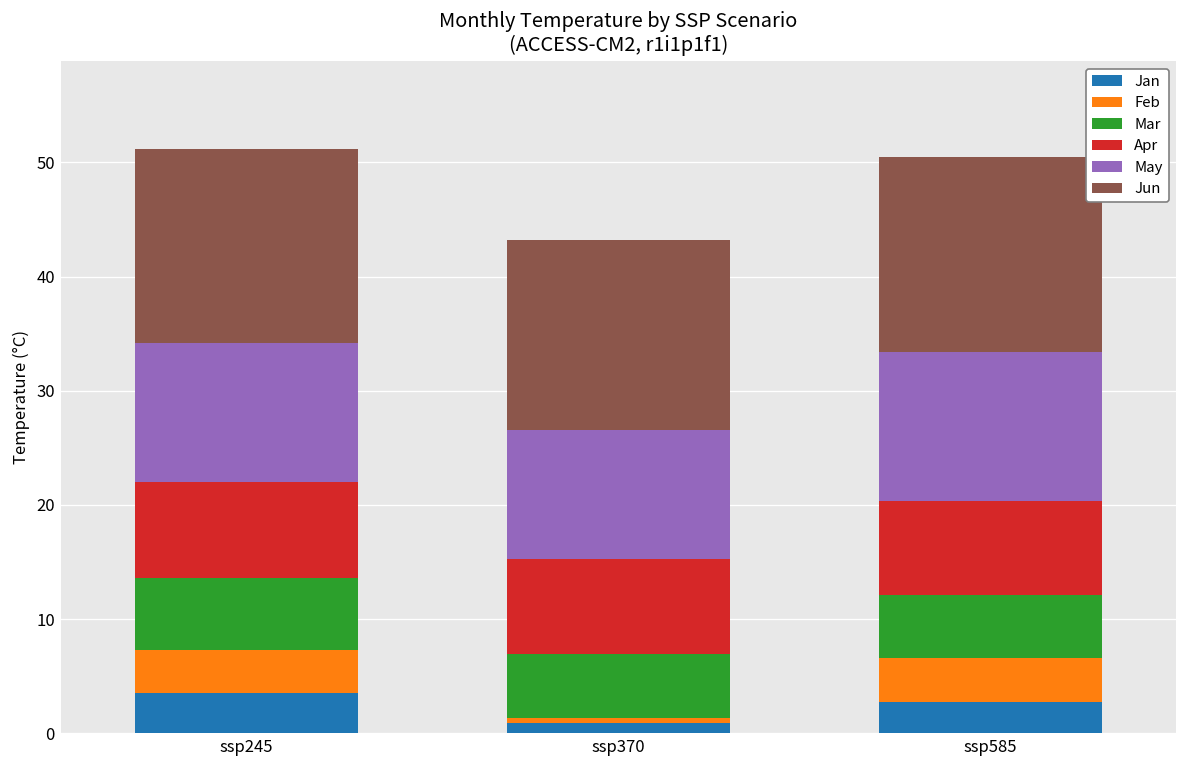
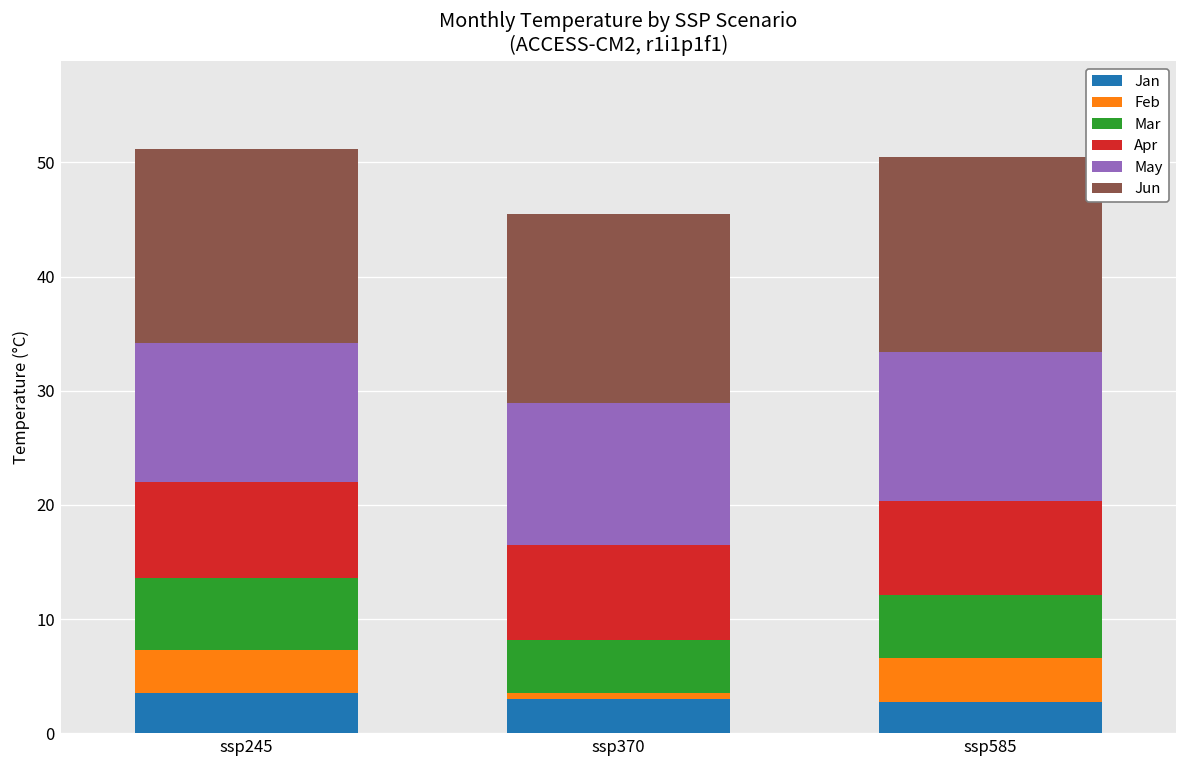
Jan, ssp370: 1 -> 3
Mar, ssp370: 6 -> 5
May, ssp370: 11 -> 12
